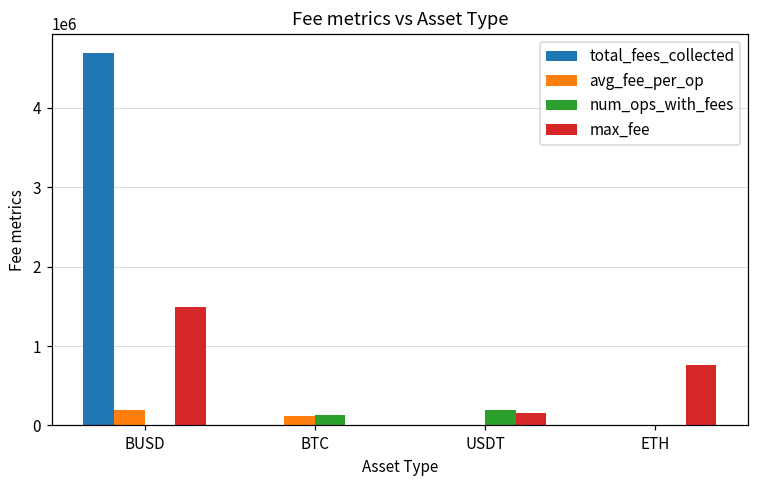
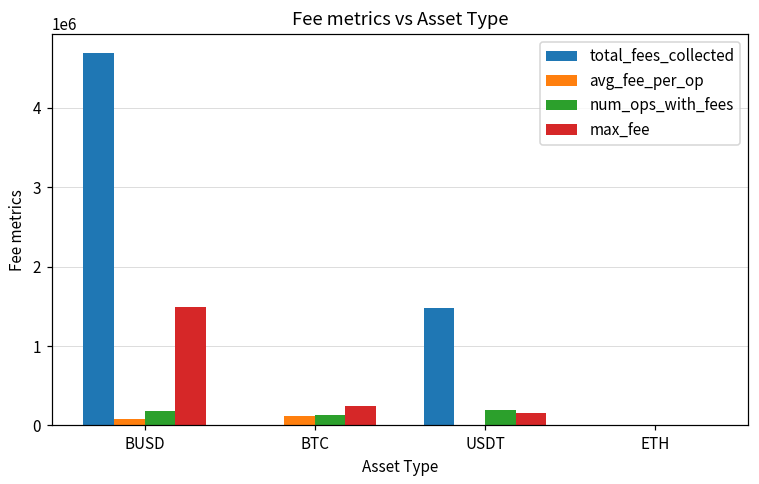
avg_fee_per_op, BUSD: 200000 -> 100000
num_ops_with_fees, BUSD: 0 -> 200000
max_fee, BTC: 0 -> 300000
total_fees_collected, USDT: 0 -> 1500000
max_fee, ETH: 800000 -> 0
